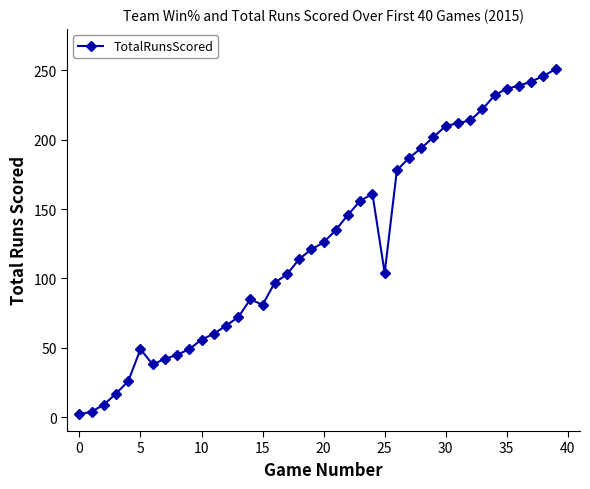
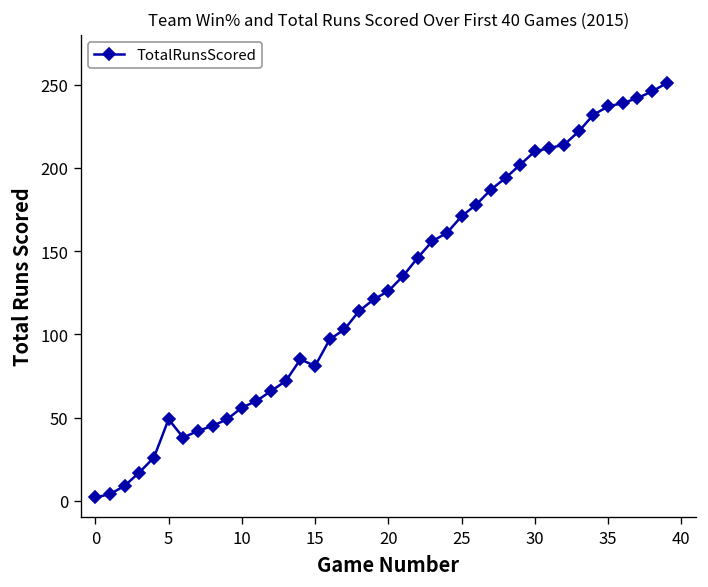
25: 104 -> 171
